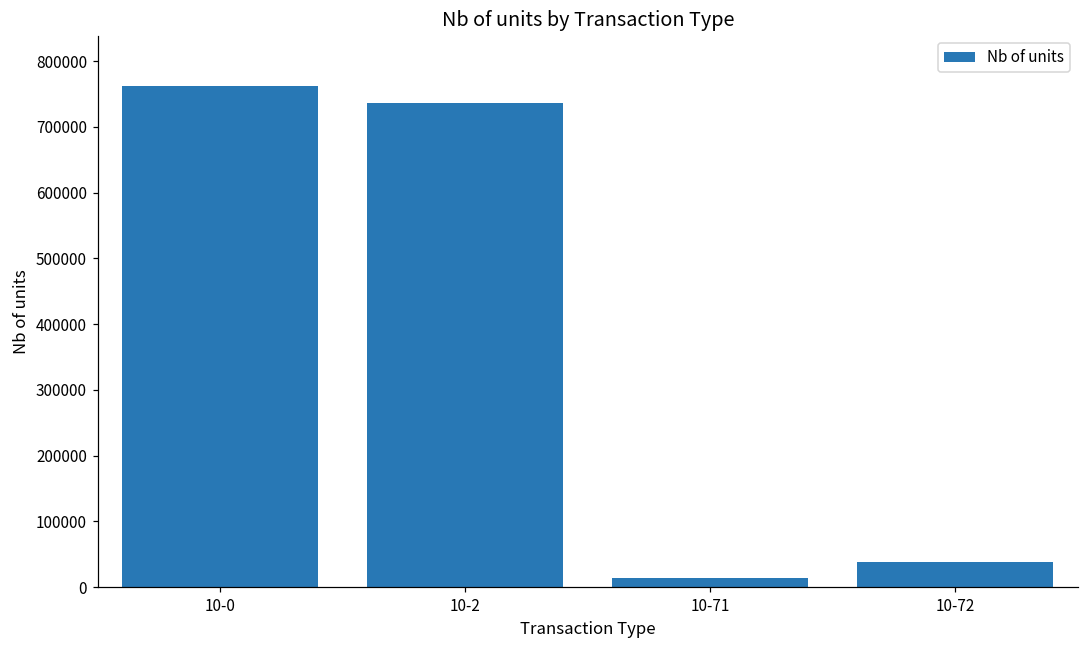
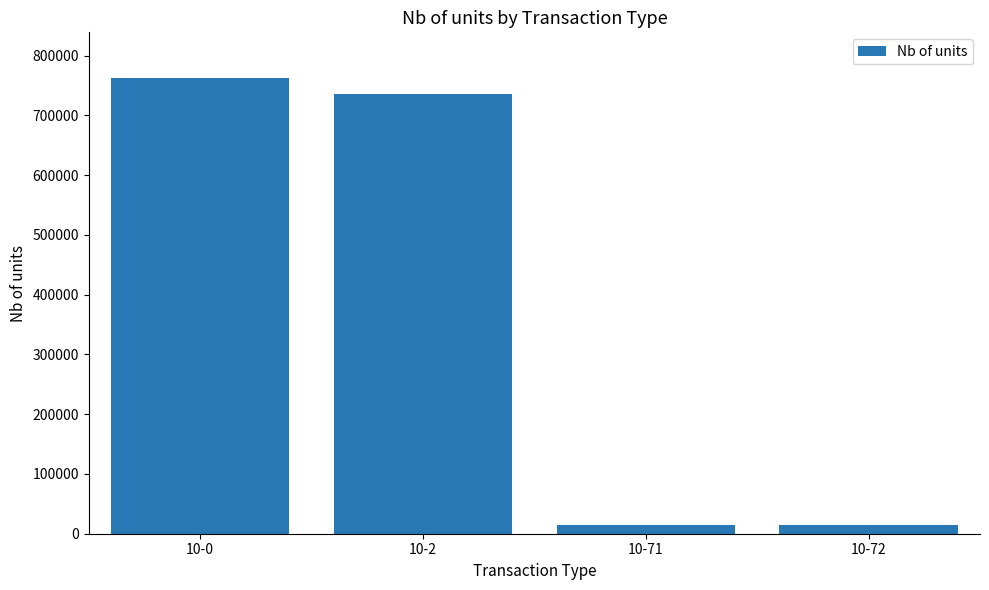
10-72: 40000 -> 10000
